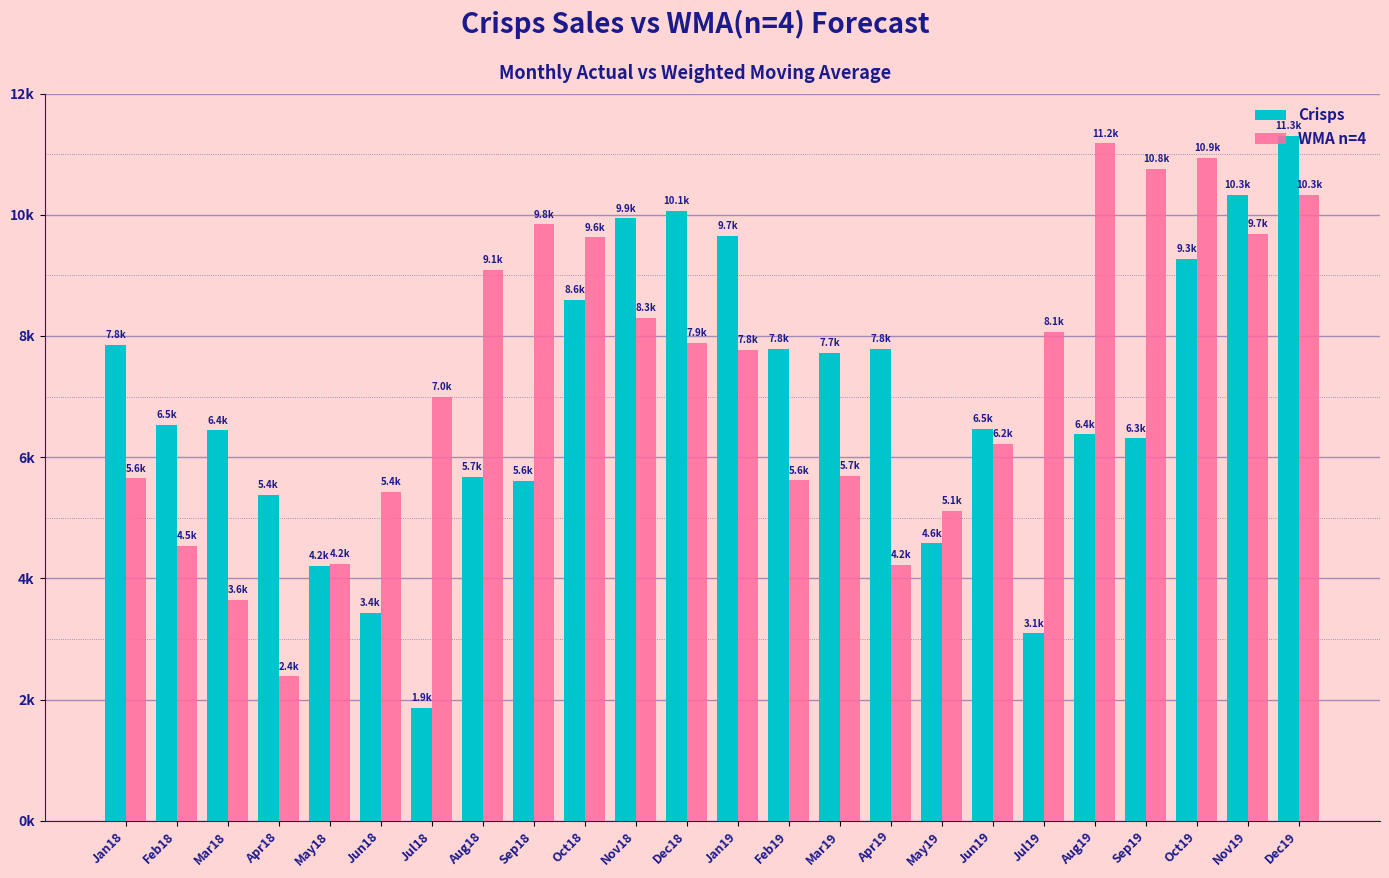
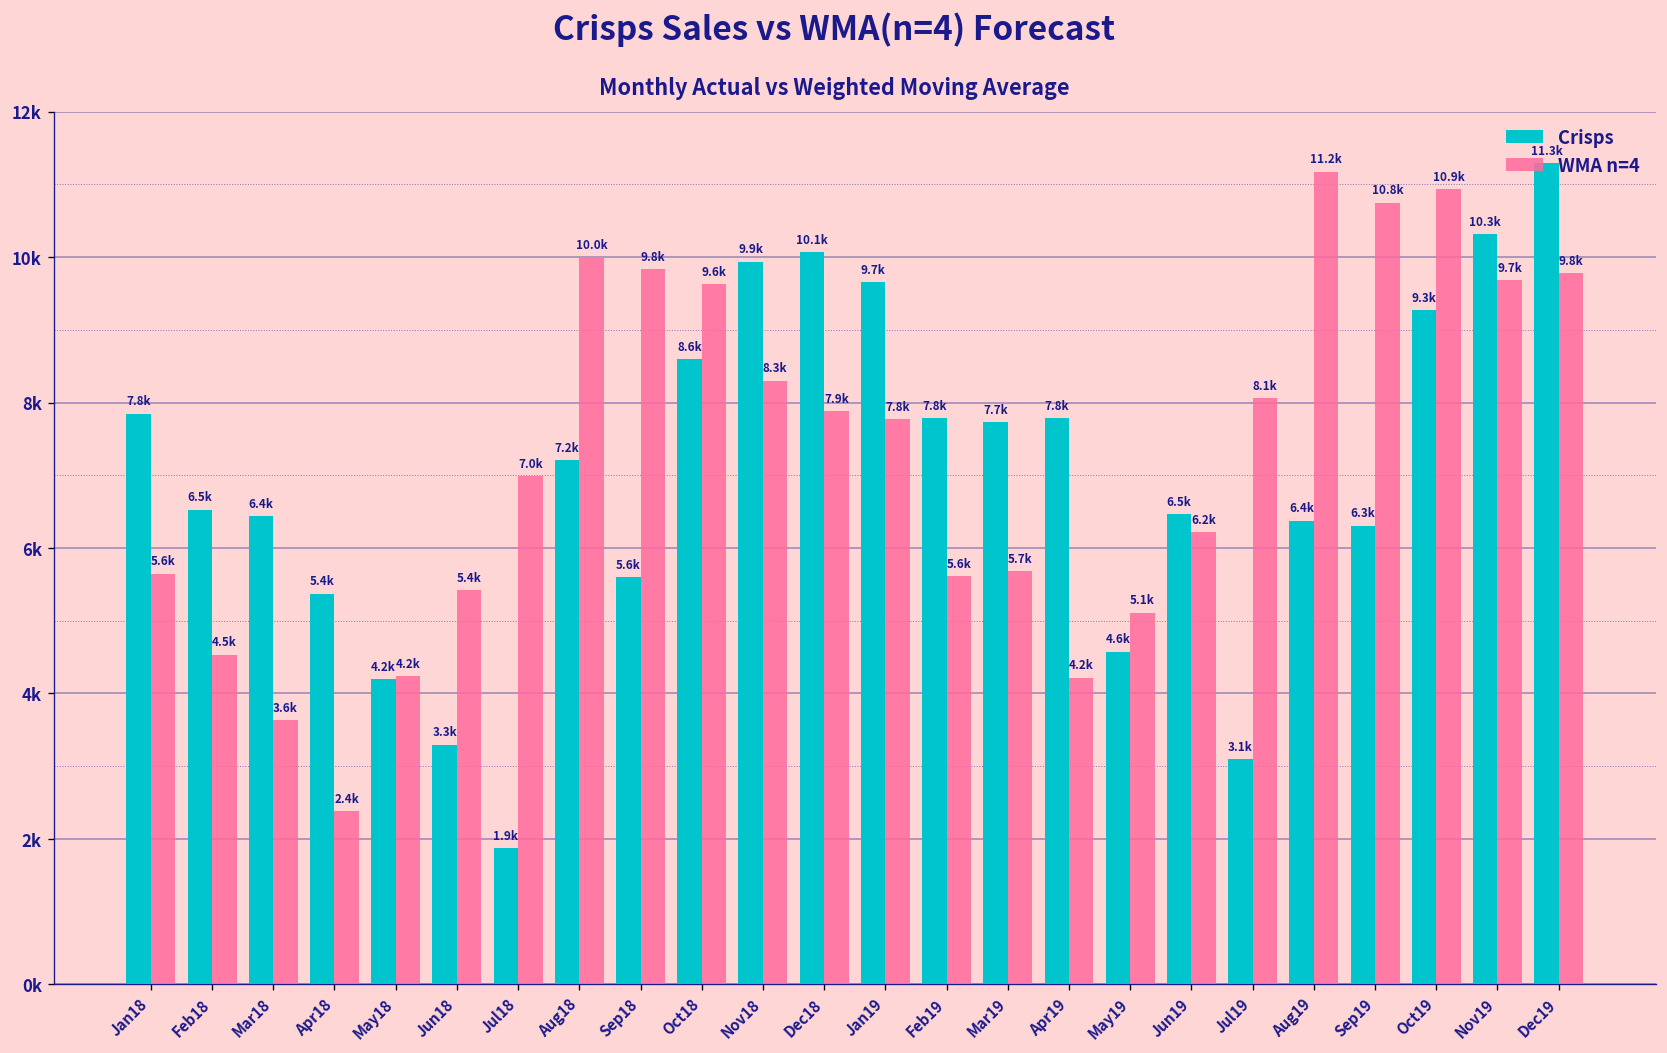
Crisps, Jun18: 3.4k -> 3.3k
Crisps, Aug18: 5.7k -> 7.2k
WMA n=4, Aug18: 9.1k -> 10.0k
WMA n=4, Dec19: 10.3k -> 9.8k
